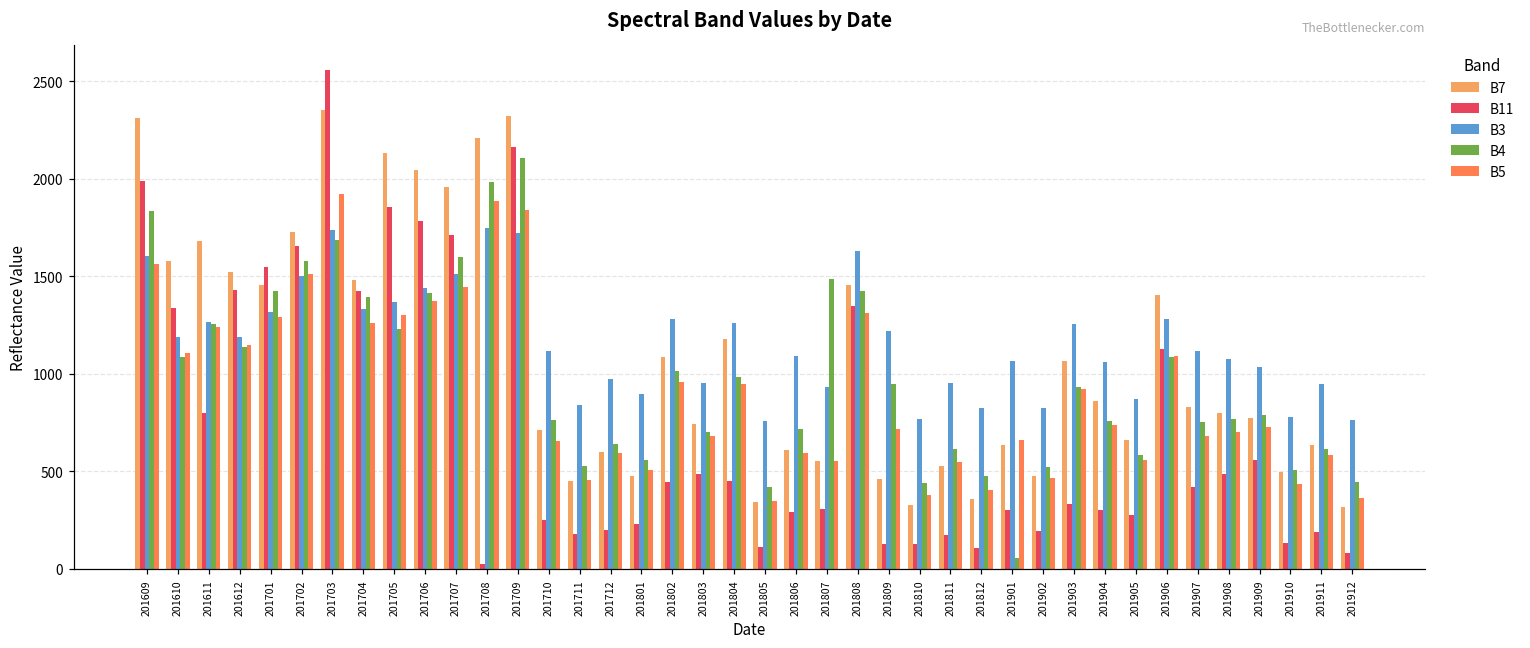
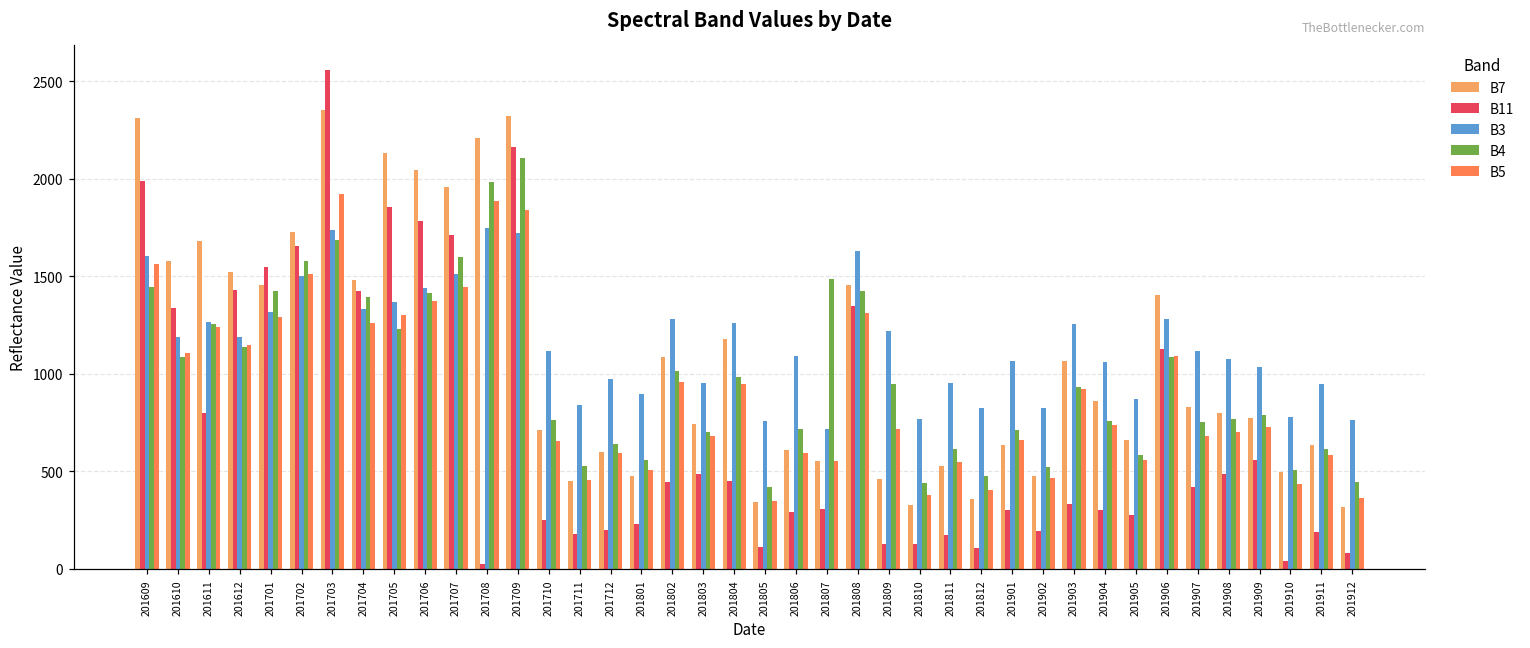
B4, 201609: 1840 -> 1440
B3, 201807: 930 -> 720
B4, 201901: 60 -> 710
B11, 201910: 130 -> 40
